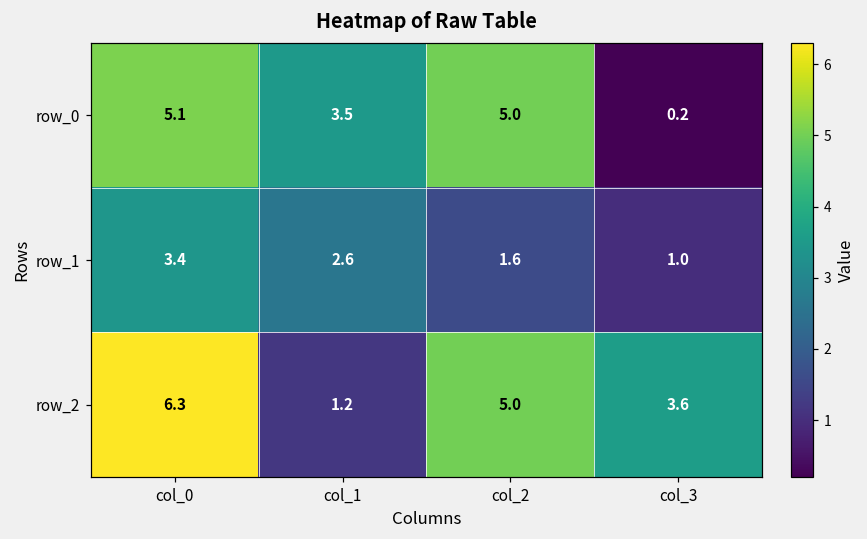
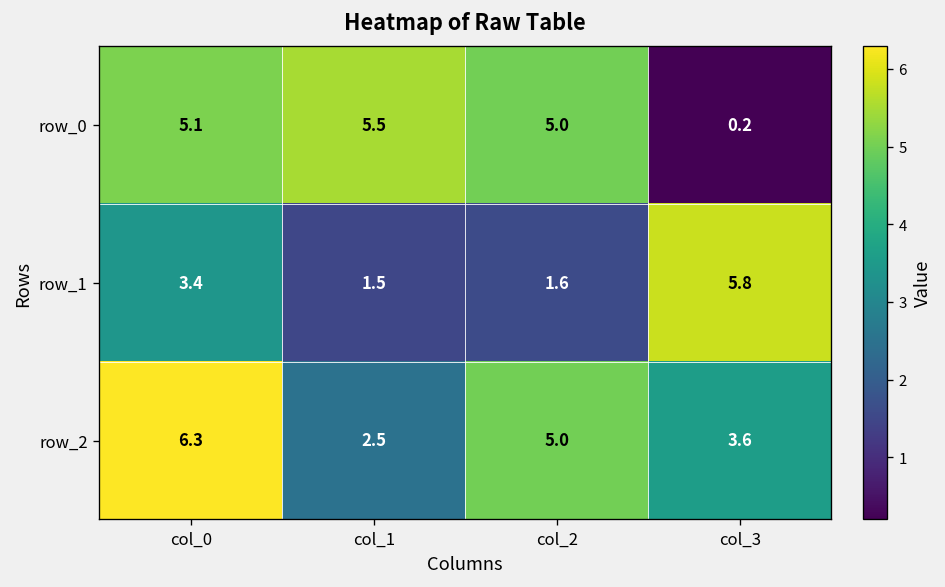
row_0, col_1: 3.5 -> 5.5
row_1, col_1: 2.6 -> 1.5
row_1, col_3: 1.0 -> 5.8
row_2, col_1: 1.2 -> 2.5
